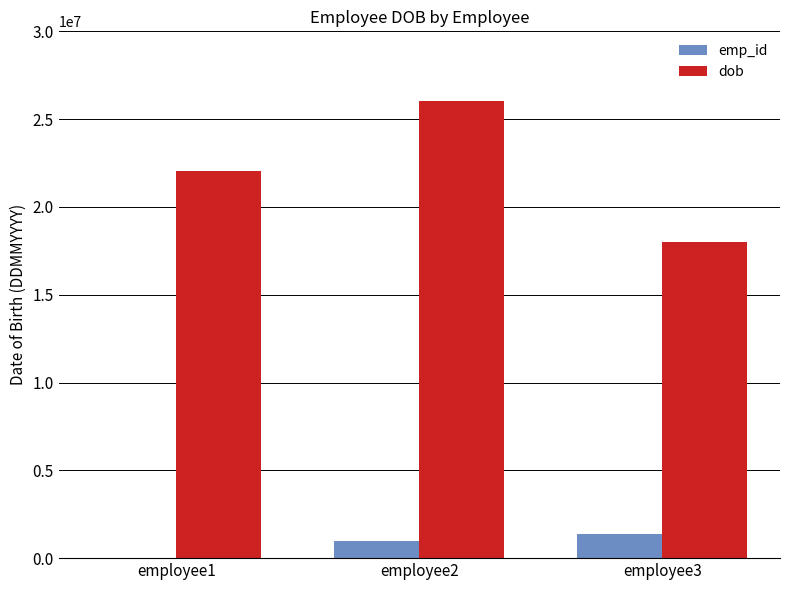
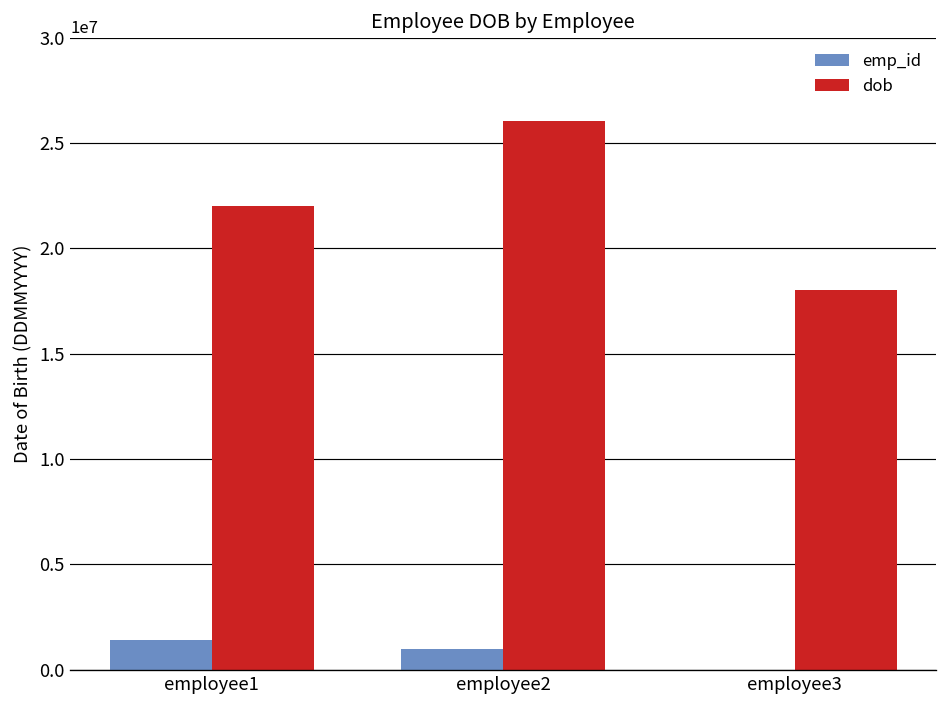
emp_id, employee1: 0 -> 1400000
emp_id, employee3: 1400000 -> 0
